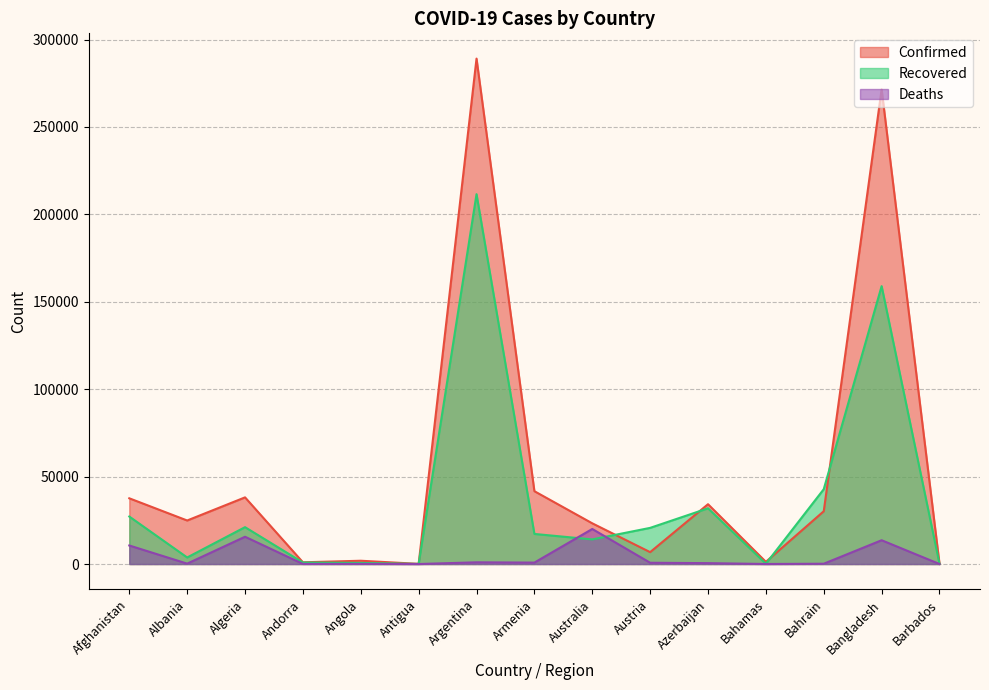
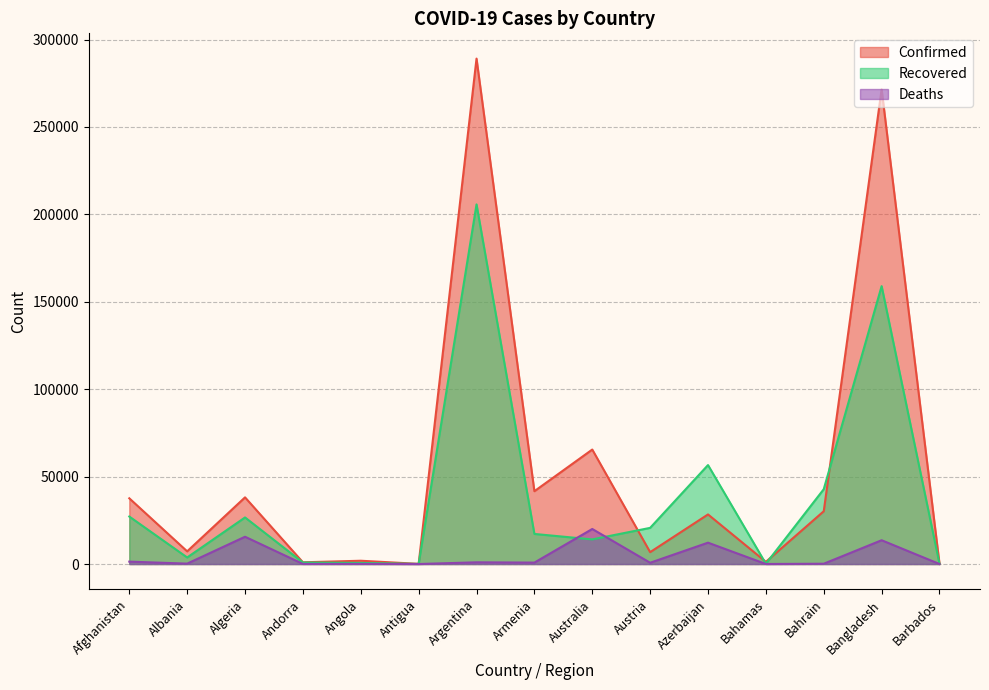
Deaths, Afghanistan: 11000 -> 1000
Confirmed, Albania: 25000 -> 7000
Recovered, Algeria: 21000 -> 27000
Recovered, Argentina: 212000 -> 206000
Confirmed, Australia: 23000 -> 65000
Confirmed, Azerbaijan: 34000 -> 28000
Recovered, Azerbaijan: 32000 -> 57000
Deaths, Azerbaijan: 1000 -> 12000
